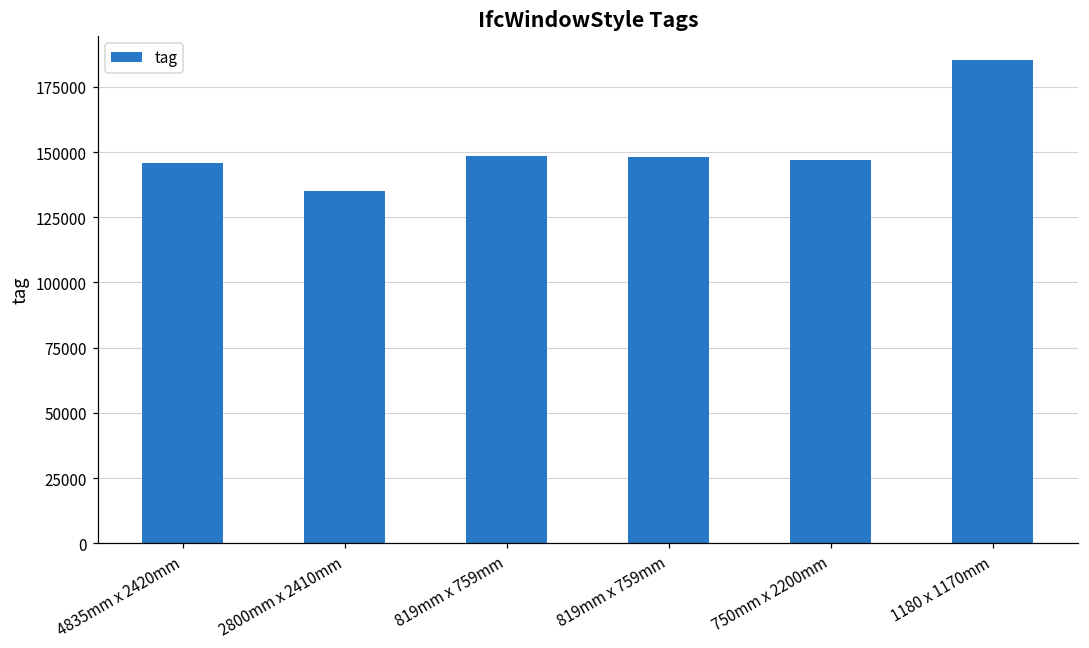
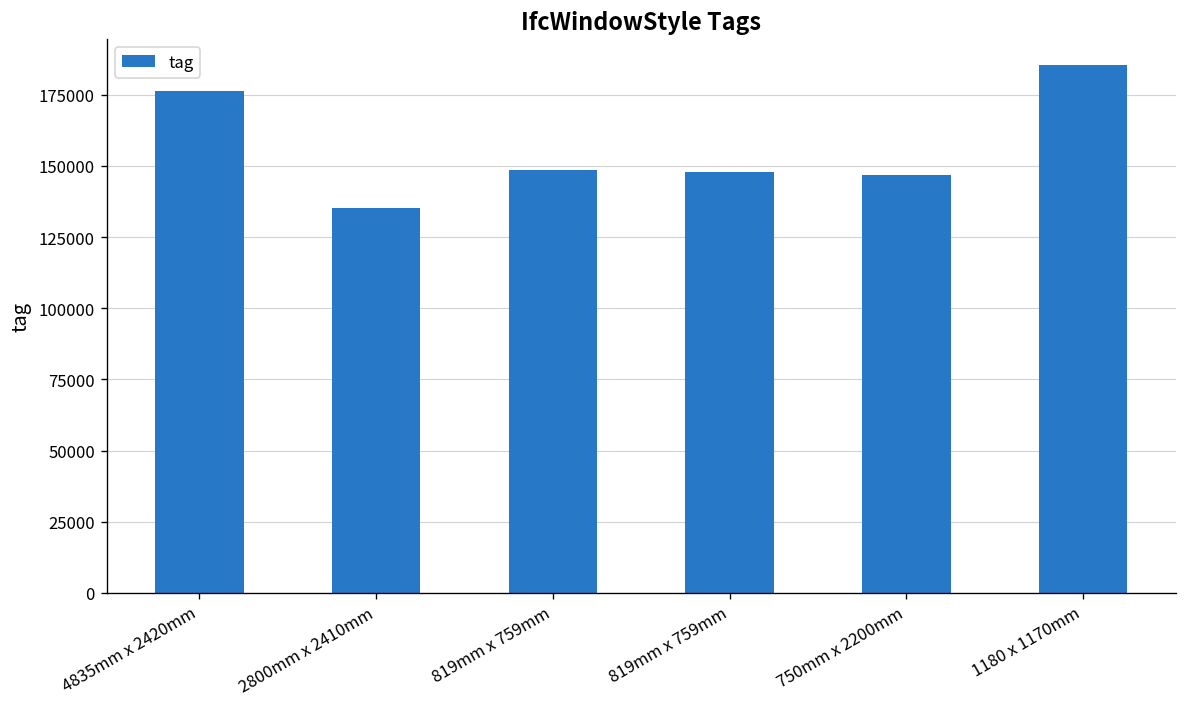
4835mm x 2420mm: 146000 -> 176000
